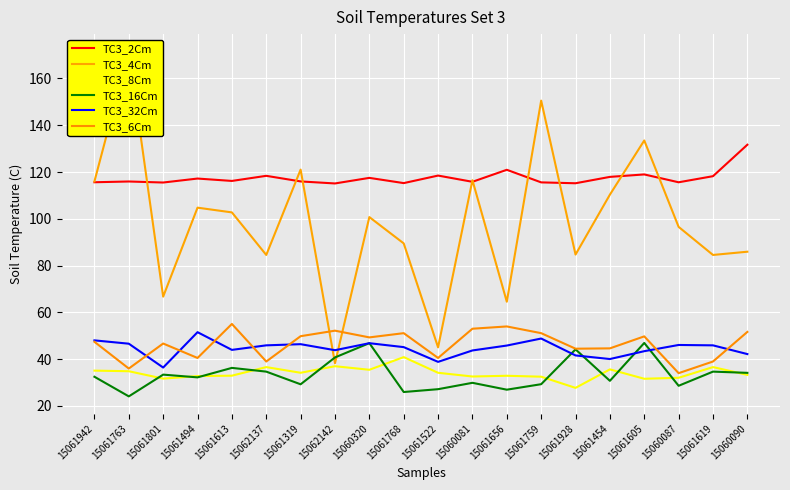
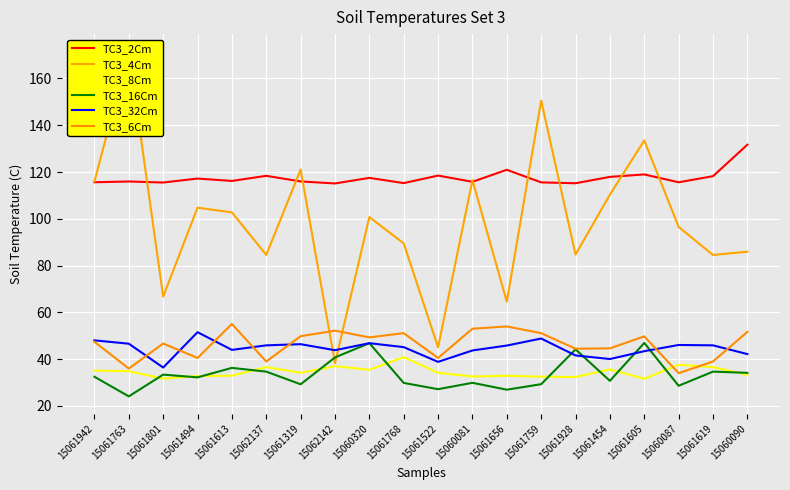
TC3_16Cm, 15061768: 26 -> 30
TC3_8Cm, 15061928: 28 -> 32
TC3_8Cm, 15060087: 32 -> 38
